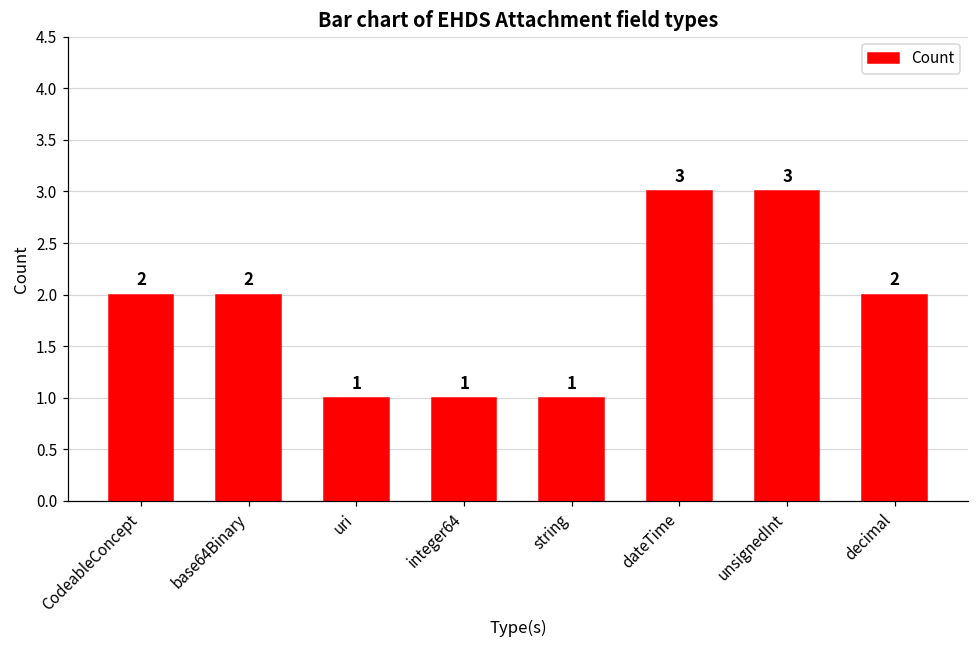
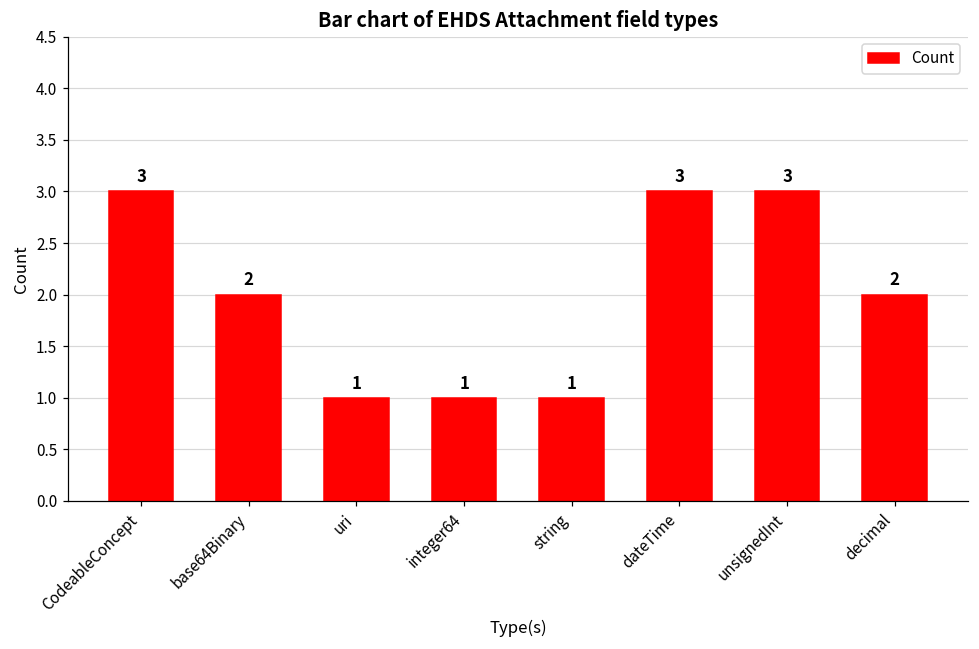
CodeableConcept: 2 -> 3
